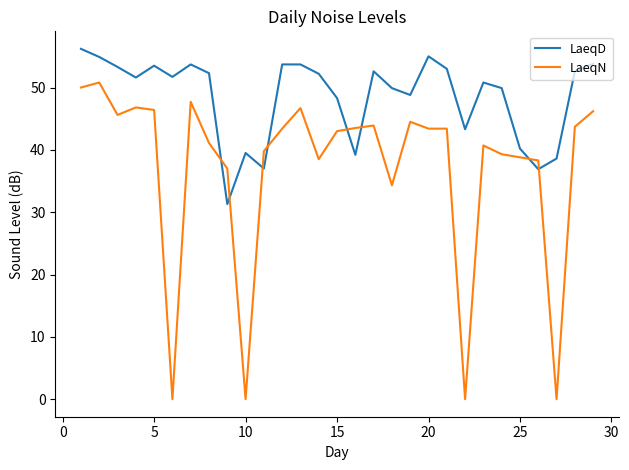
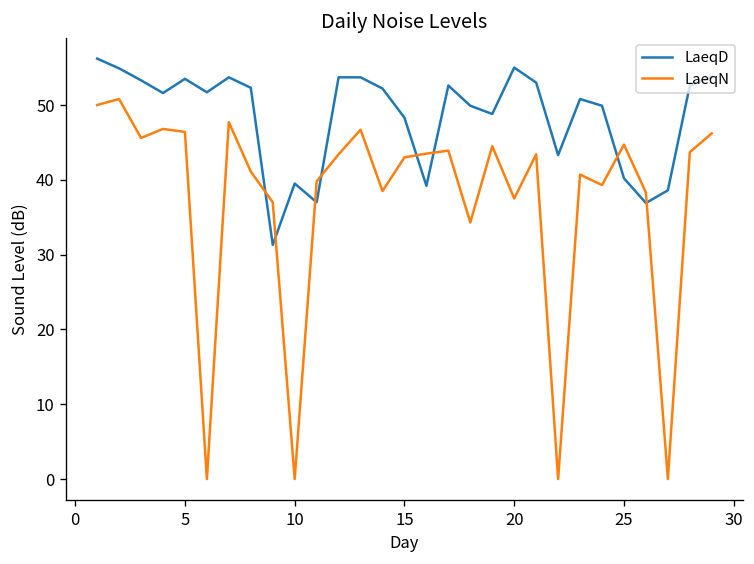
LaeqN, 20: 43 -> 38
LaeqN, 25: 39 -> 45
